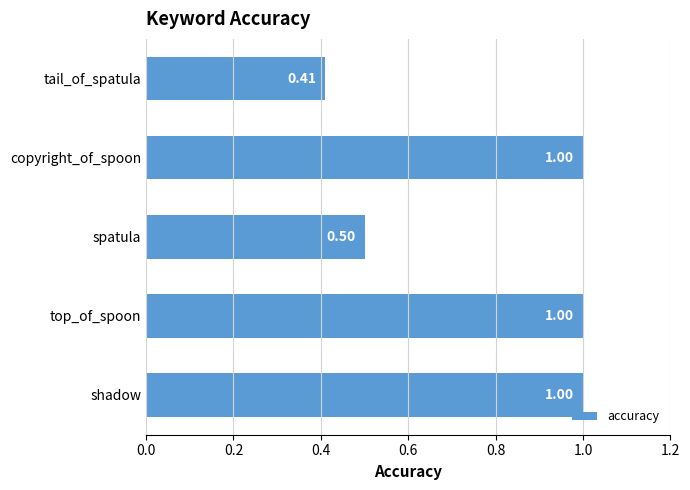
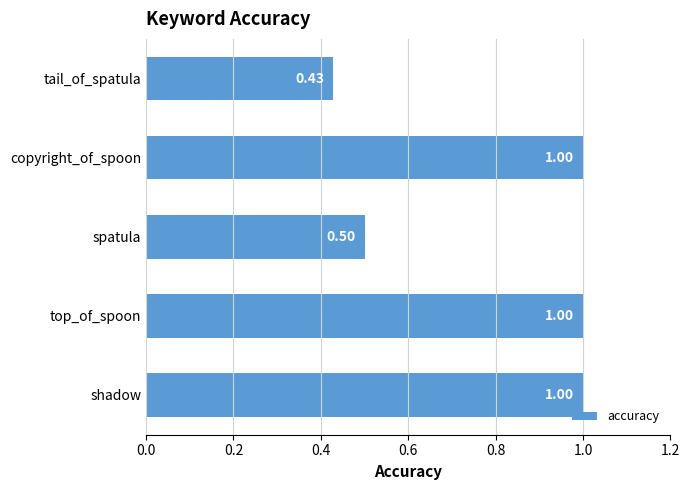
tail_of_spatula: 0.41 -> 0.43
